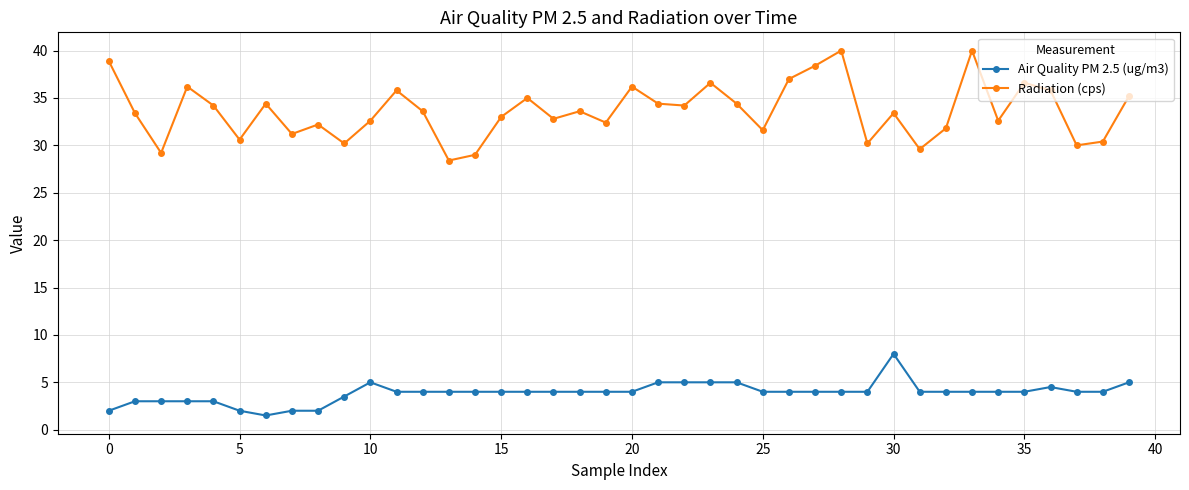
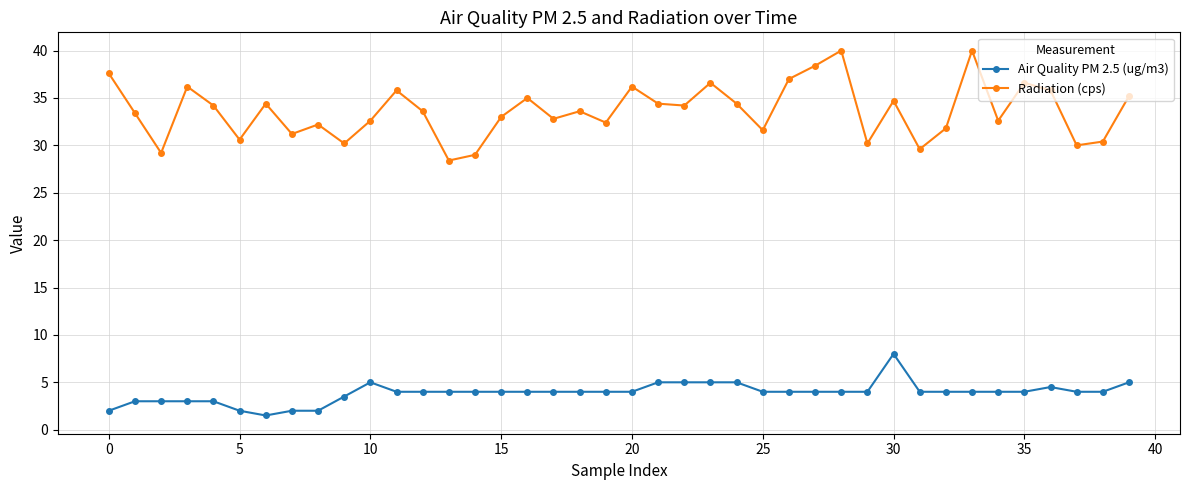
Radiation (cps), 0: 39 -> 38
Radiation (cps), 30: 33 -> 35
